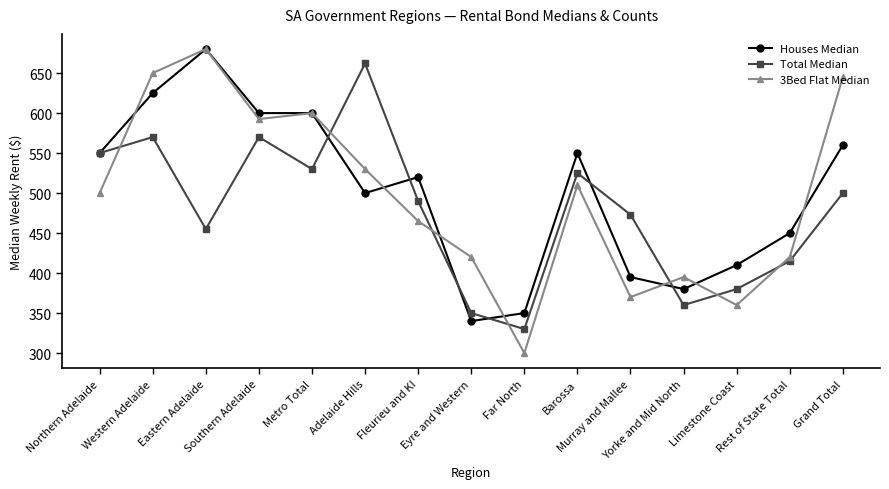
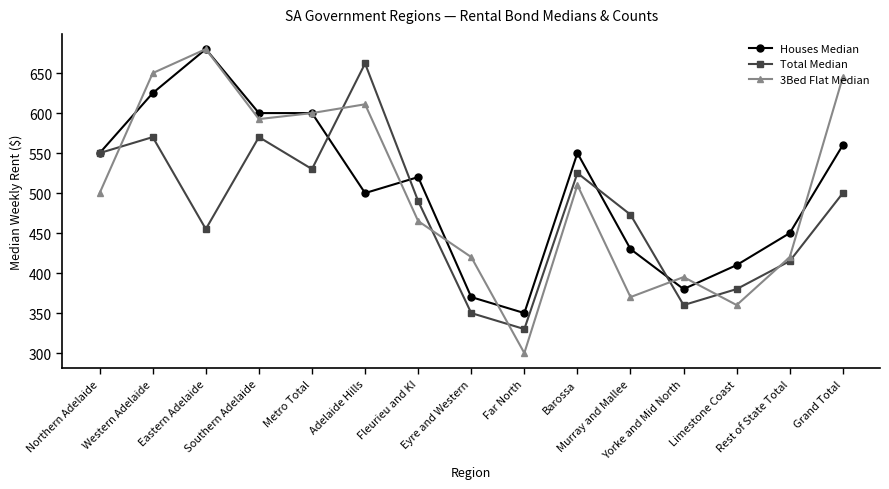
3Bed Flat Median, Adelaide Hills: 530 -> 610
Houses Median, Eyre and Western: 340 -> 370
Houses Median, Murray and Mallee: 400 -> 430
